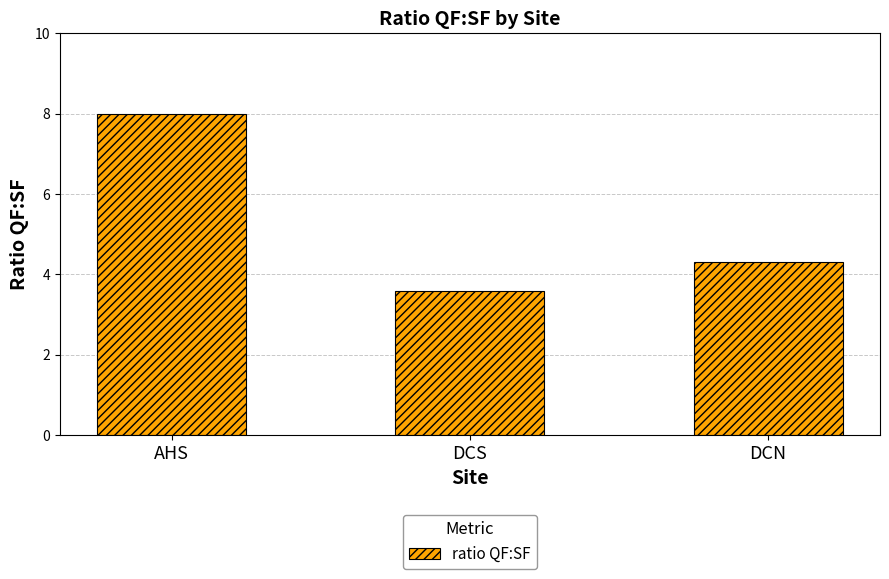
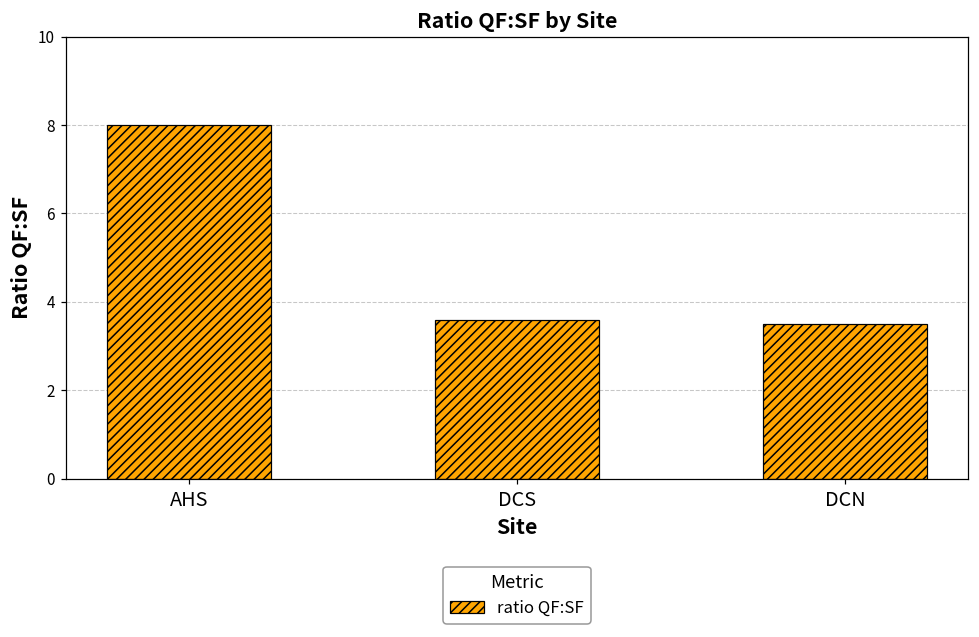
DCN: 4.3 -> 3.5
